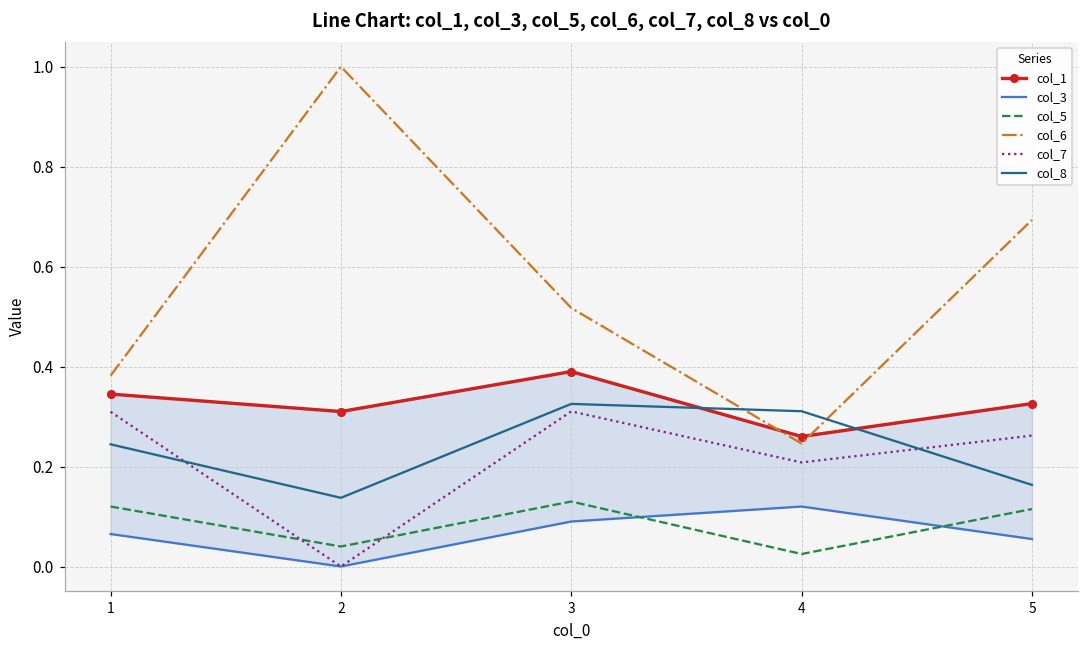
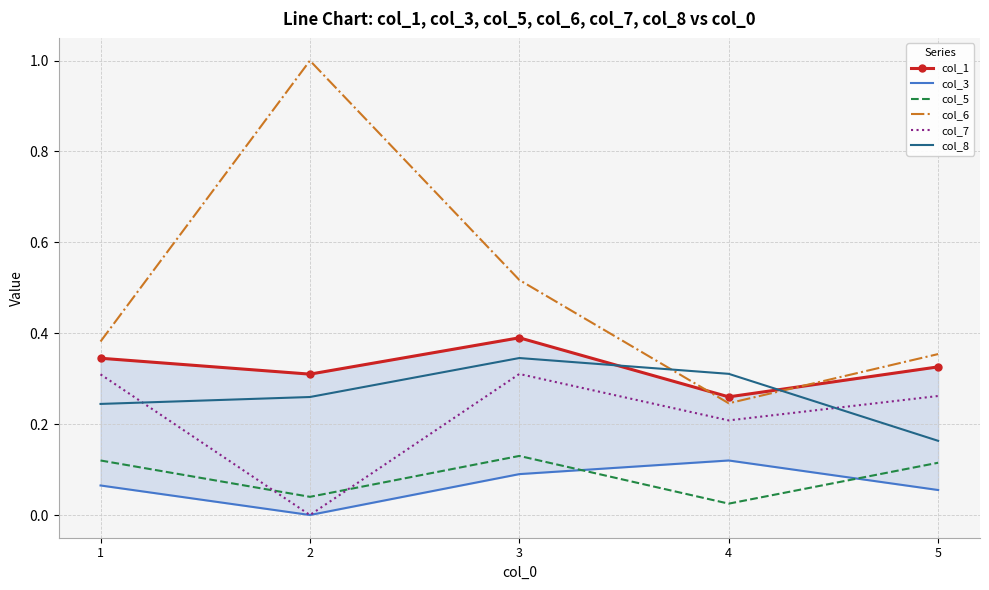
col_8, 2: 0.14 -> 0.26
col_8, 3: 0.33 -> 0.35
col_6, 5: 0.69 -> 0.35
